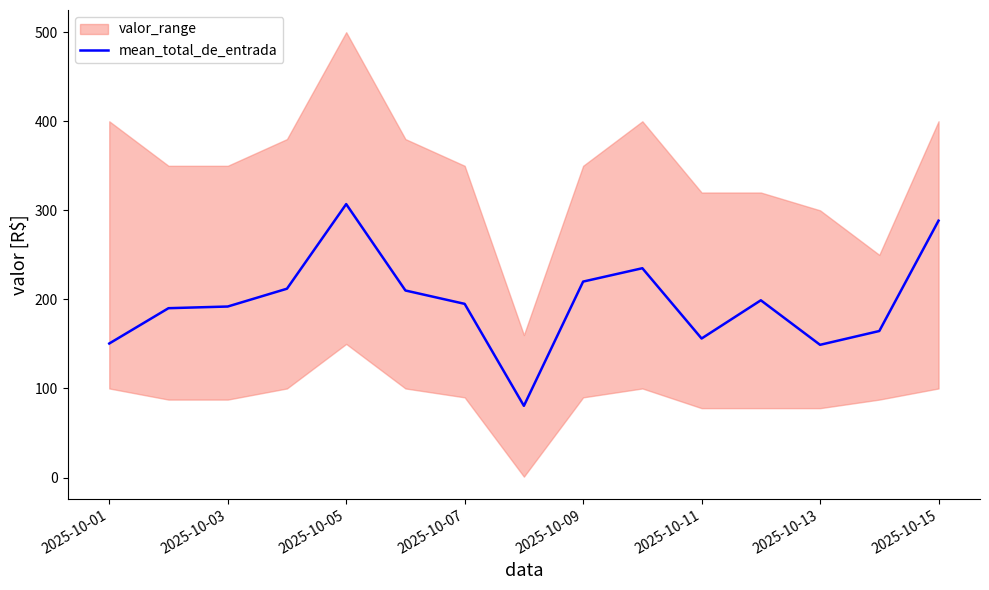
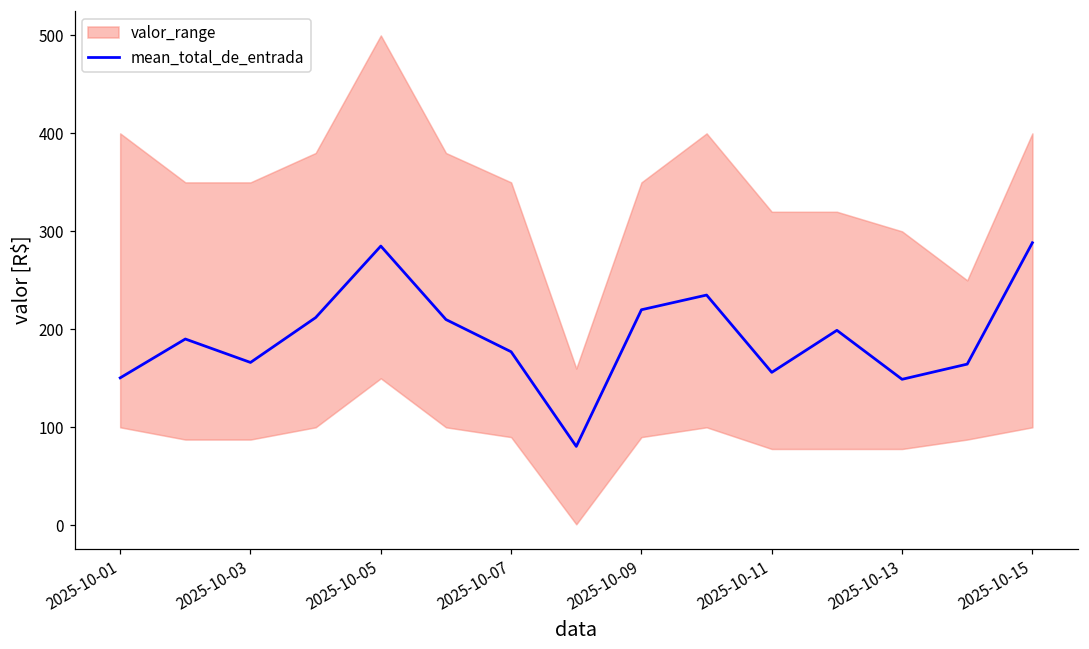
mean_total_de_entrada, 2025-10-03: 190 -> 170
mean_total_de_entrada, 2025-10-05: 310 -> 290
mean_total_de_entrada, 2025-10-07: 200 -> 180
